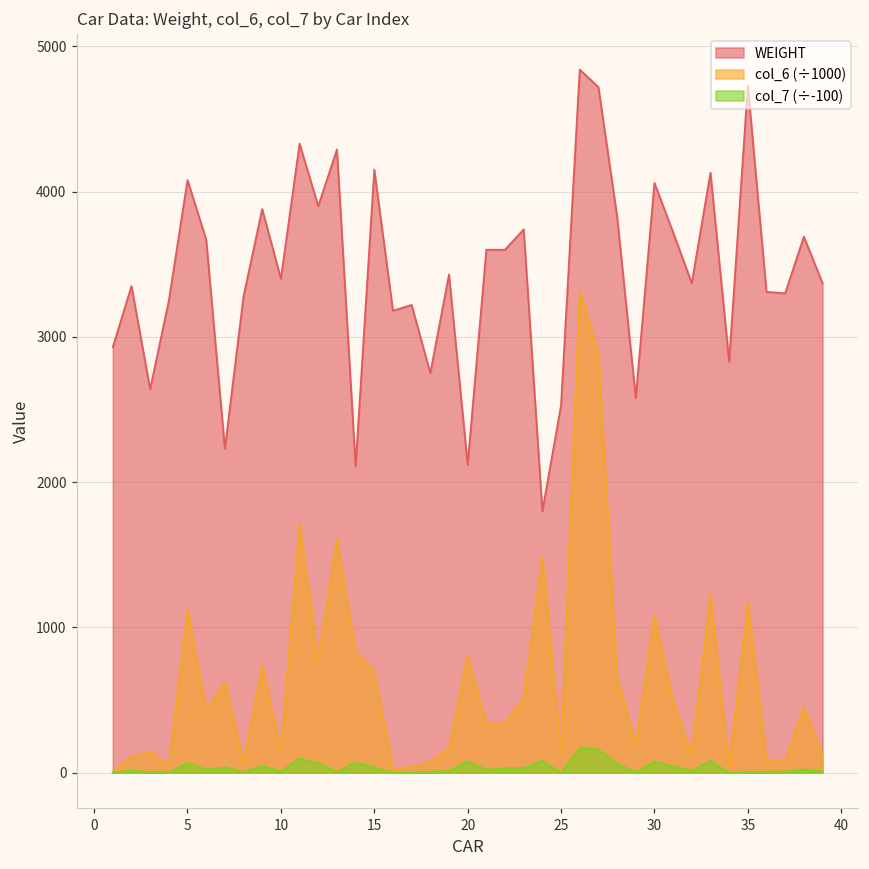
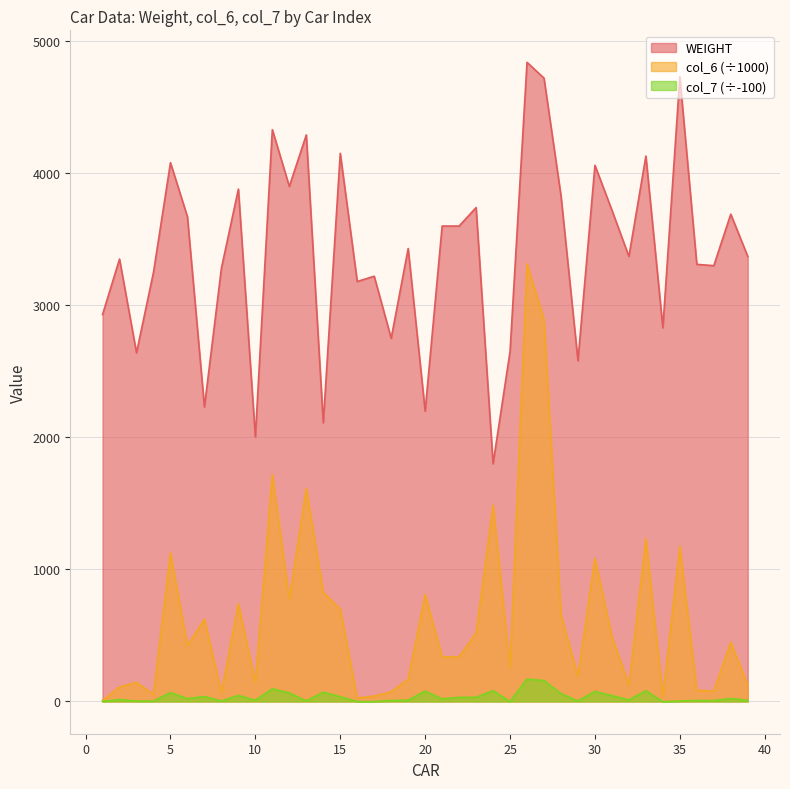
WEIGHT, 10: 3400 -> 2000
WEIGHT, 20: 2120 -> 2200
WEIGHT, 25: 2530 -> 2650
col_6 (÷1000), 25: 140 -> 260
